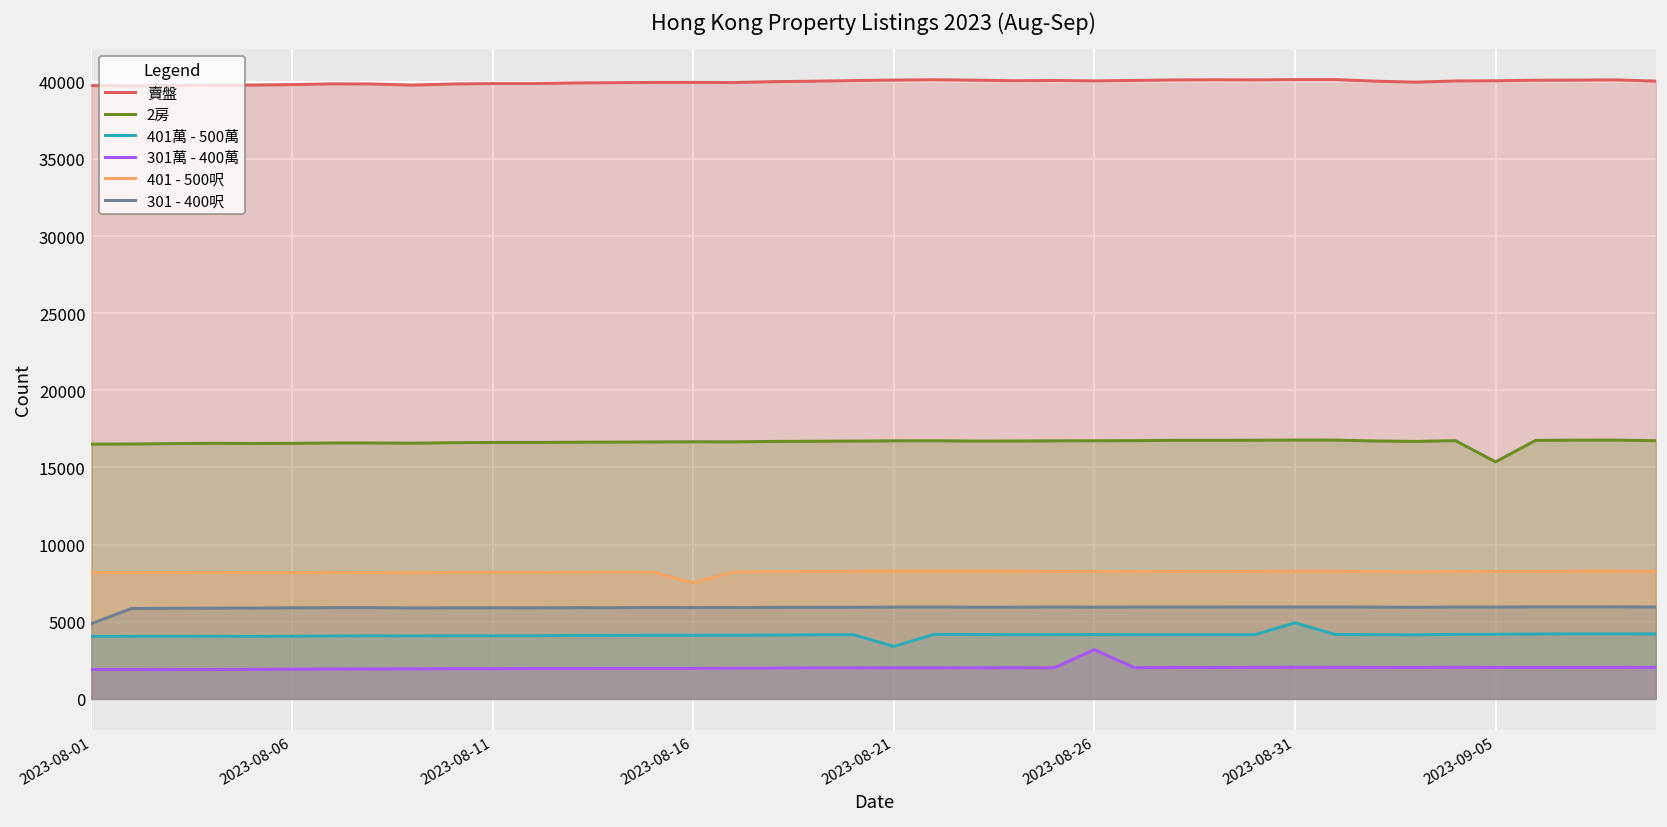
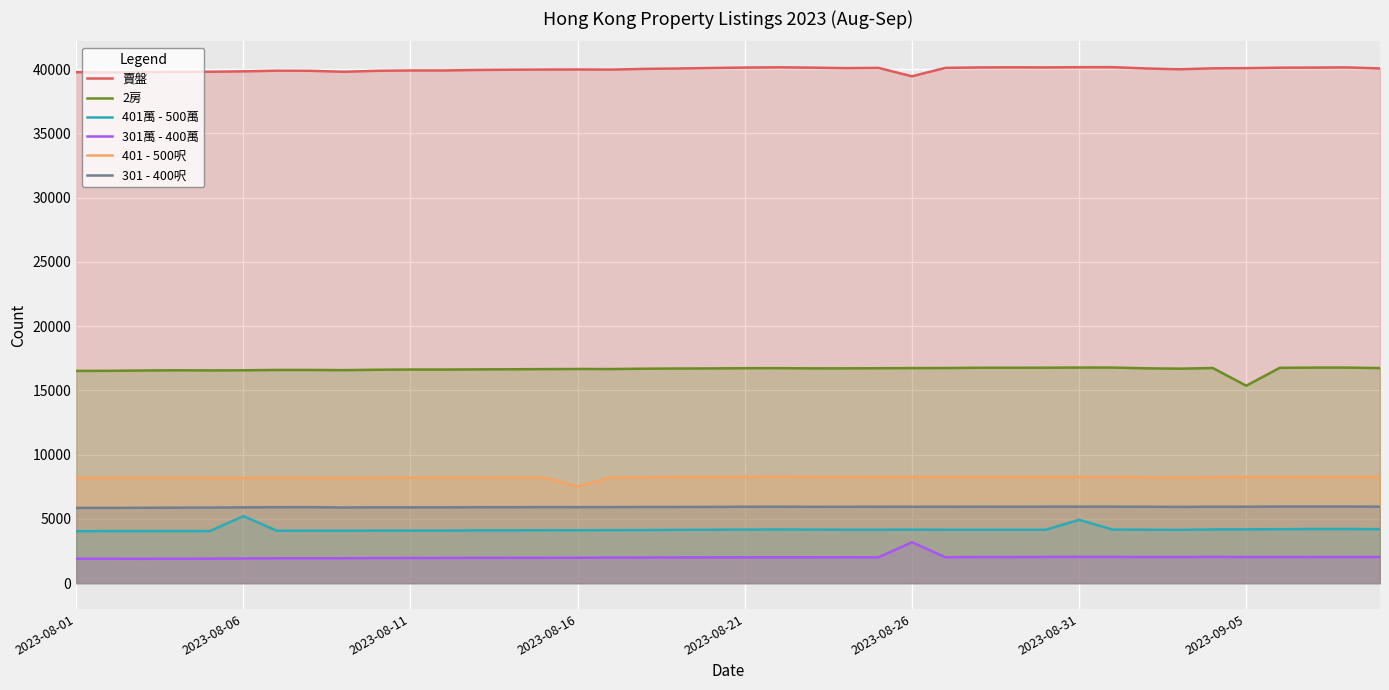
301 - 400呎, 2023-08-01: 4900 -> 5900
401萬 - 500萬, 2023-08-06: 4100 -> 5200
401萬 - 500萬, 2023-08-21: 3400 -> 4200
賣盤, 2023-08-26: 40100 -> 39400
